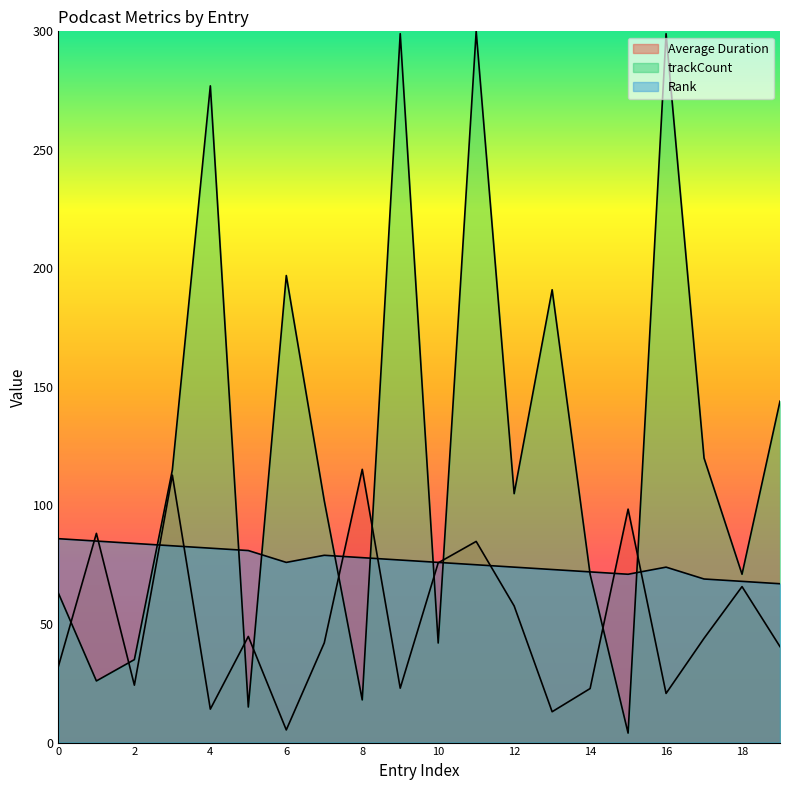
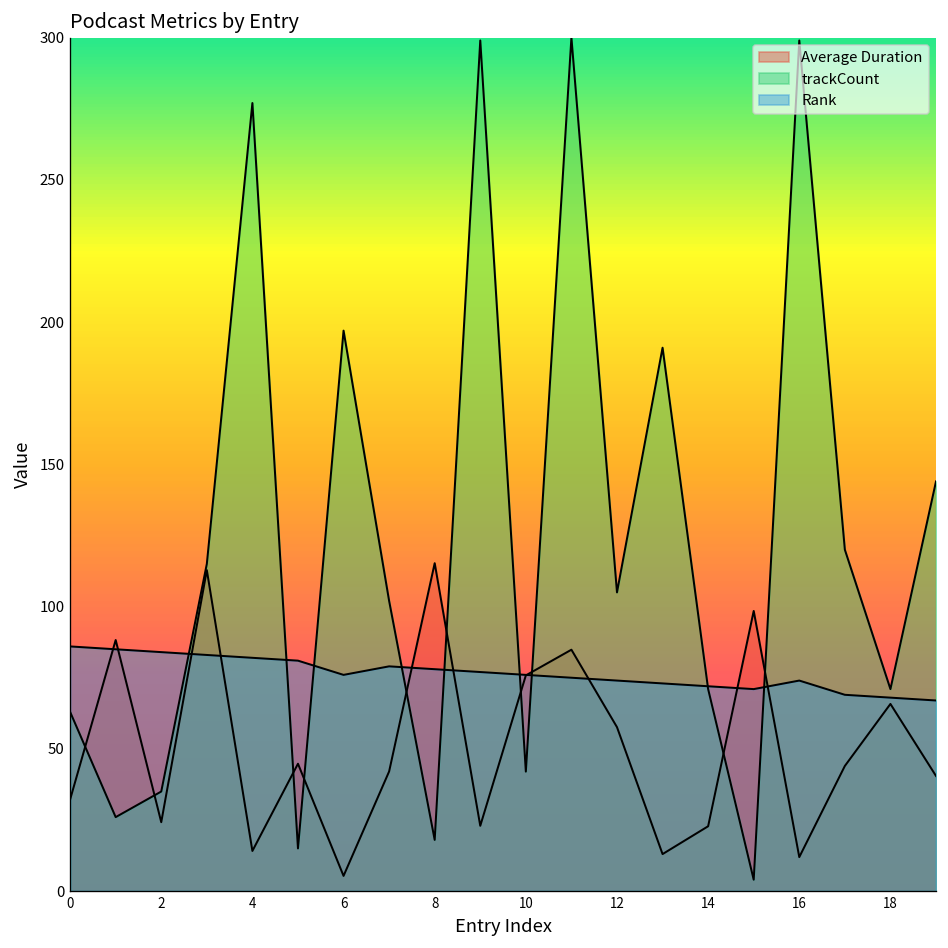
Average Duration, 16: 21 -> 12
